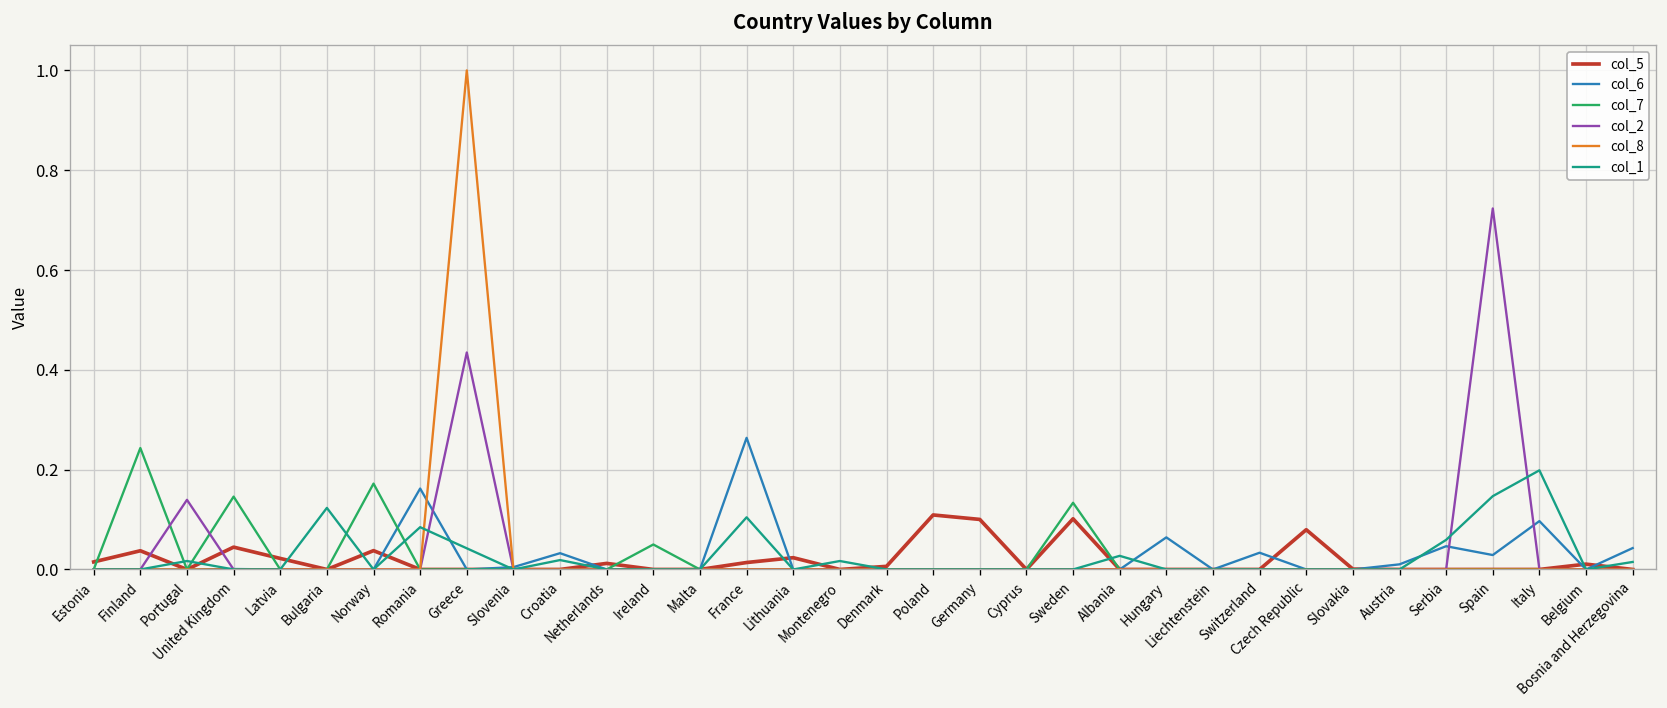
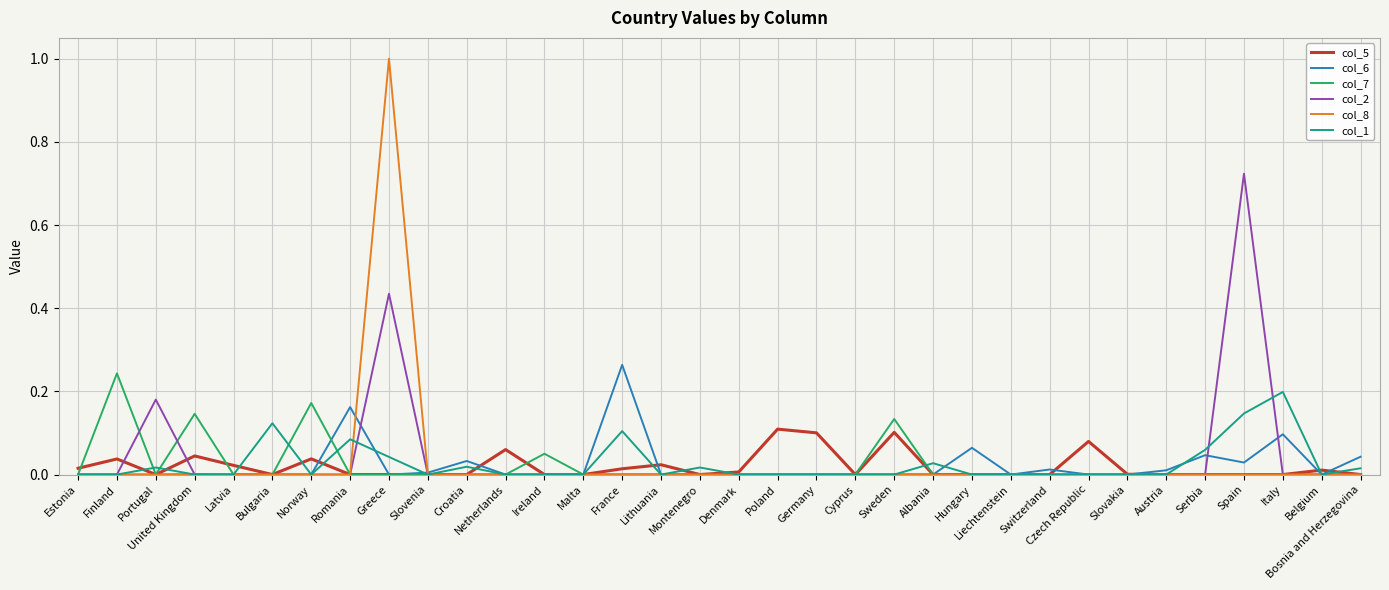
col_2, Portugal: 0.14 -> 0.18
col_5, Netherlands: 0.01 -> 0.06
col_6, Switzerland: 0.03 -> 0.01
